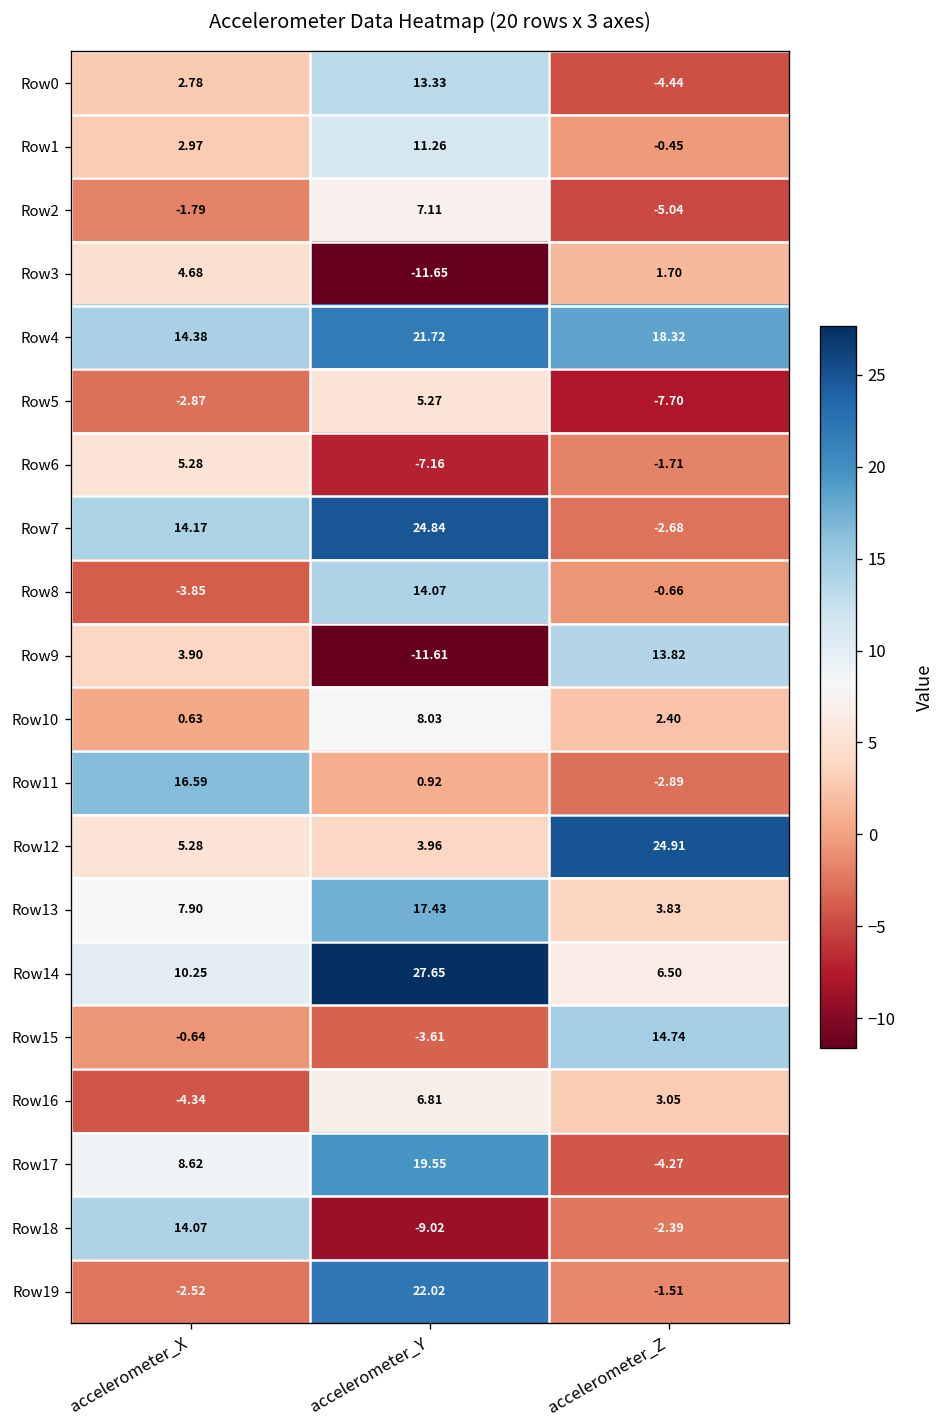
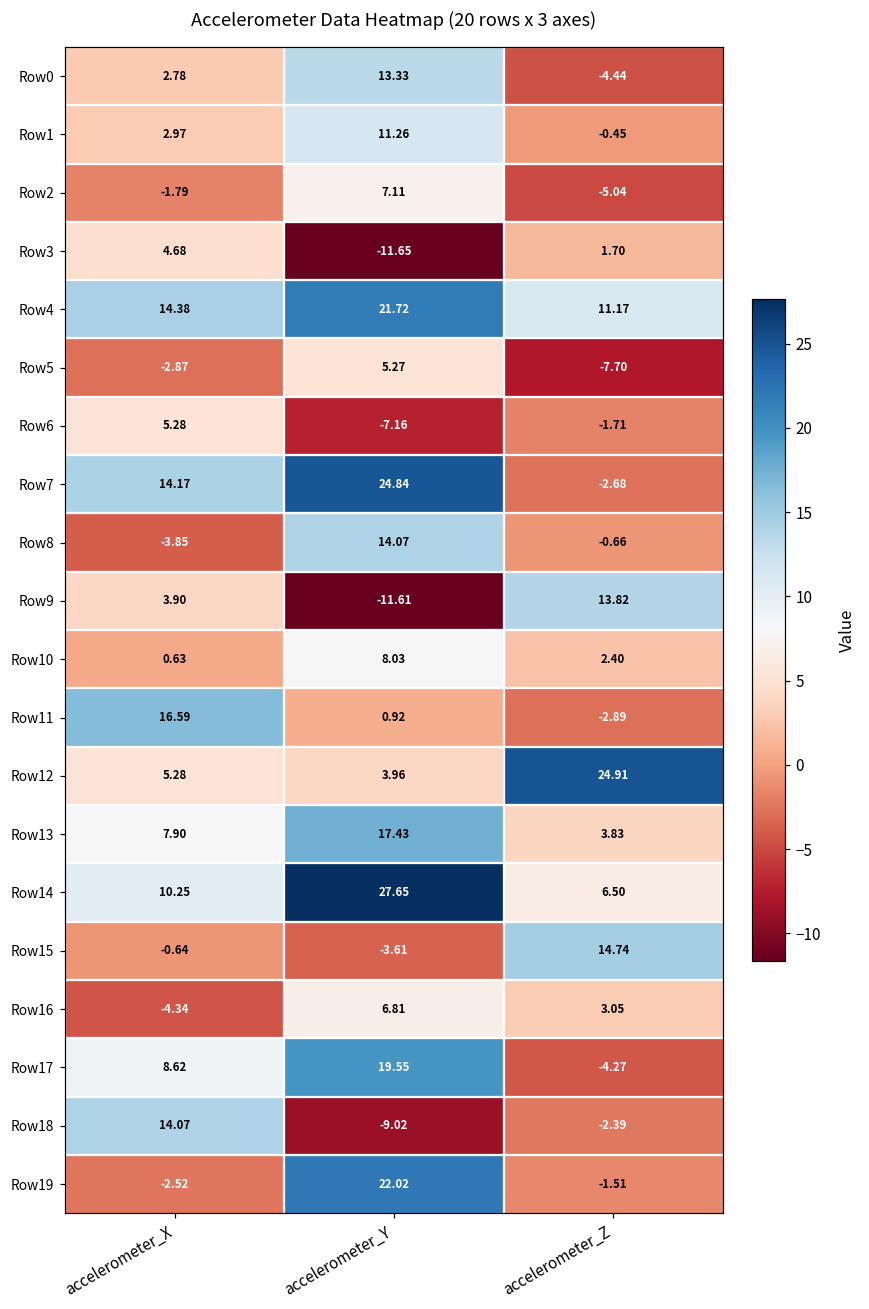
Row4, accelerometer_Z: 18.32 -> 11.17
